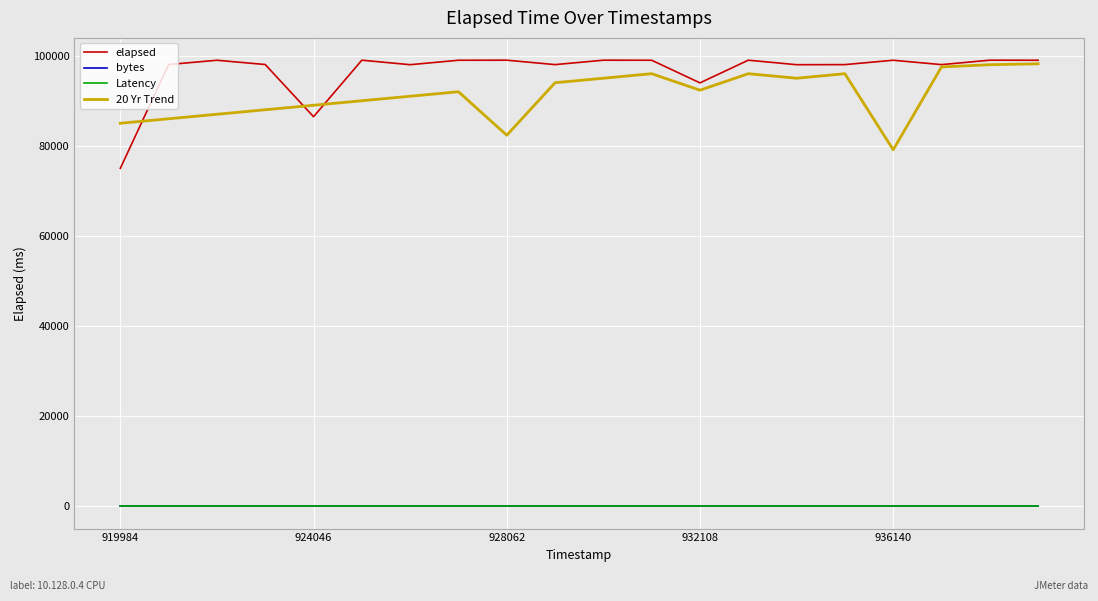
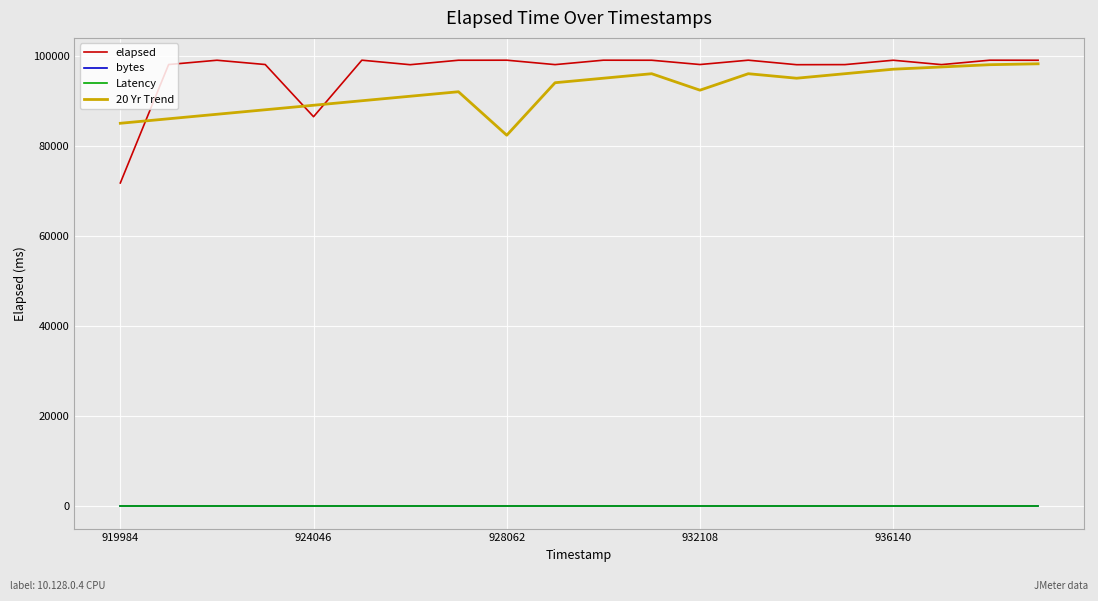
elapsed, 919984: 75000 -> 72000
elapsed, 932108: 94000 -> 98000
20 Yr Trend, 936140: 79000 -> 97000
